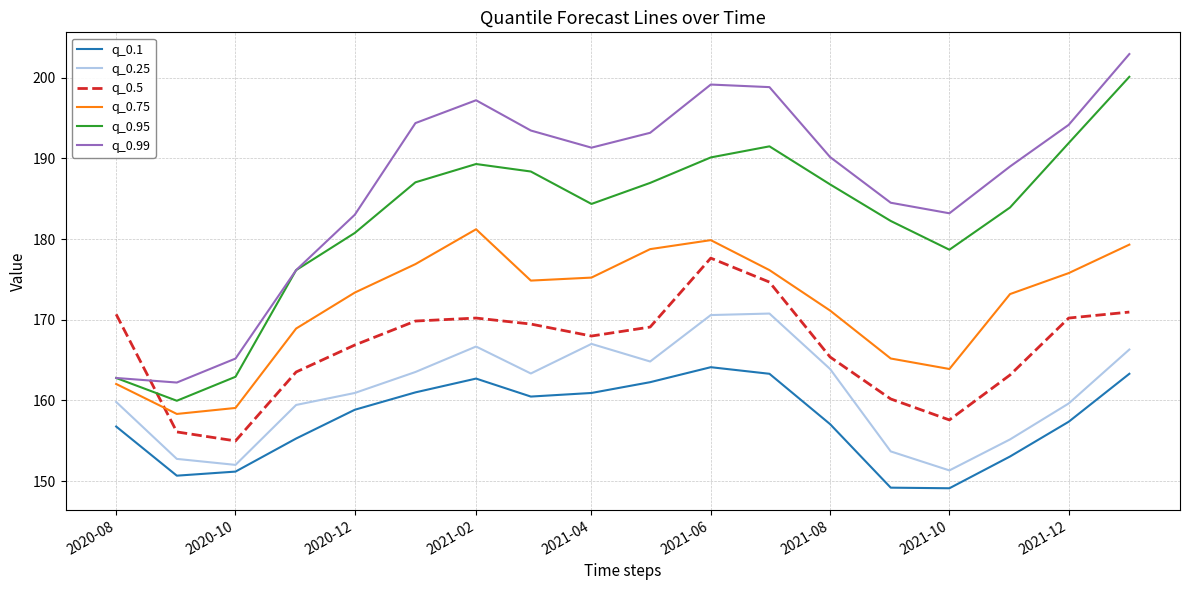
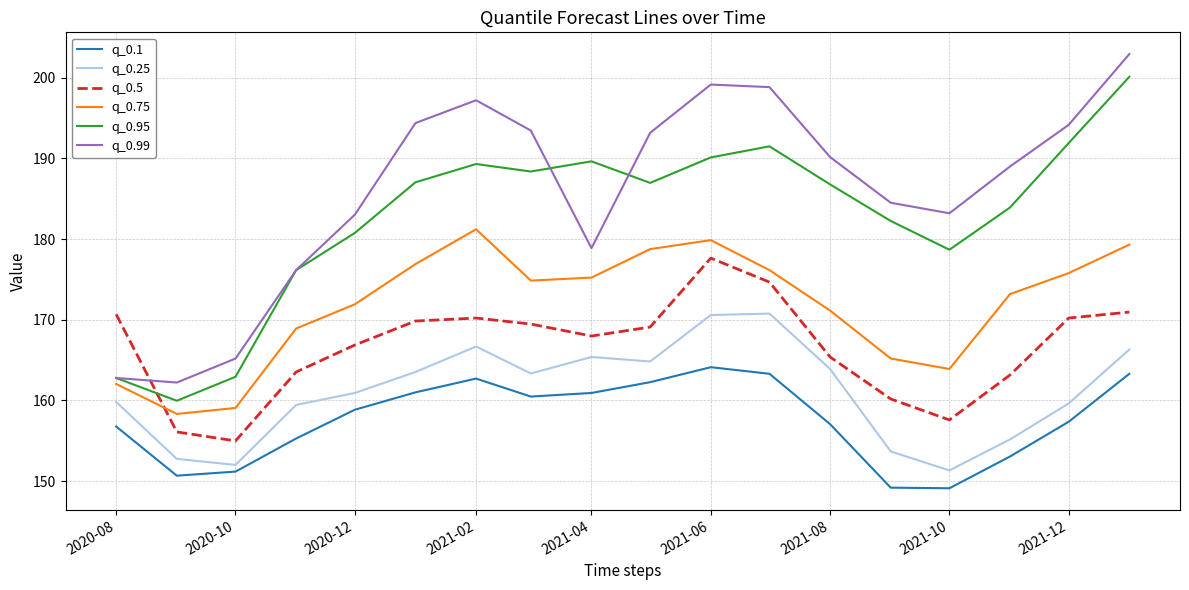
q_0.75, 2020-12: 173 -> 172
q_0.25, 2021-04: 167 -> 165
q_0.95, 2021-04: 184 -> 190
q_0.99, 2021-04: 191 -> 179
